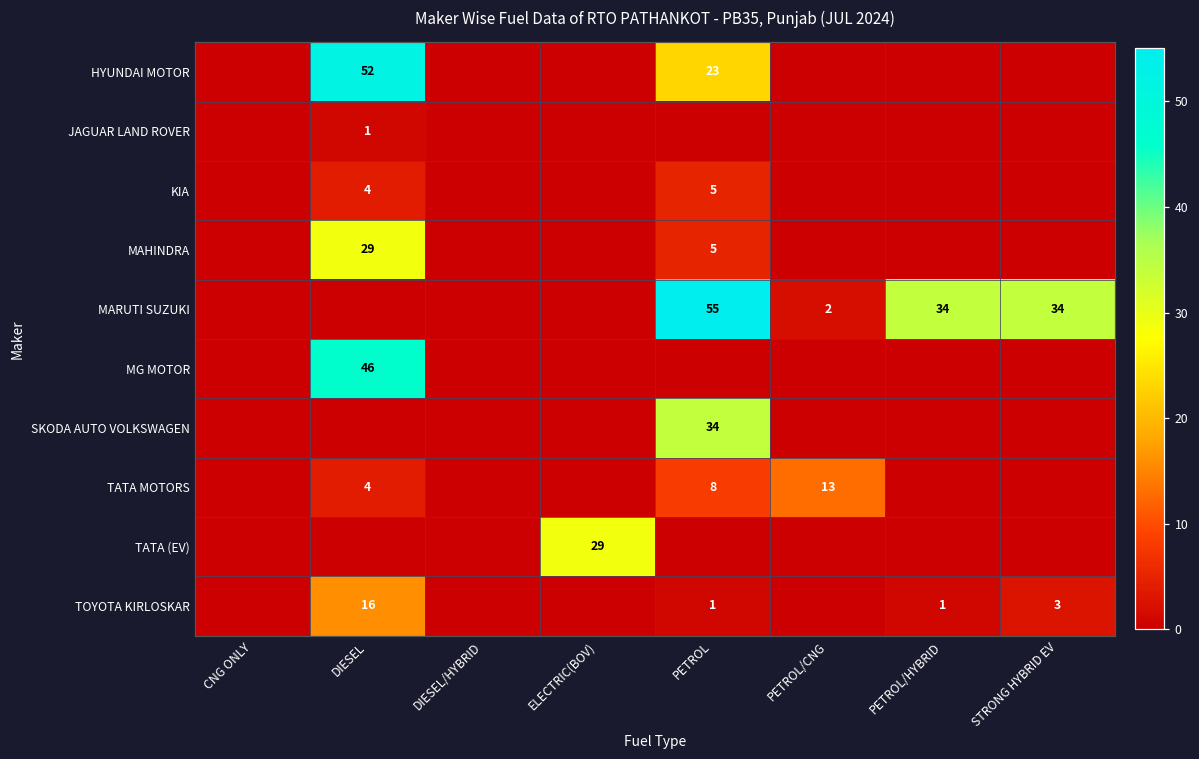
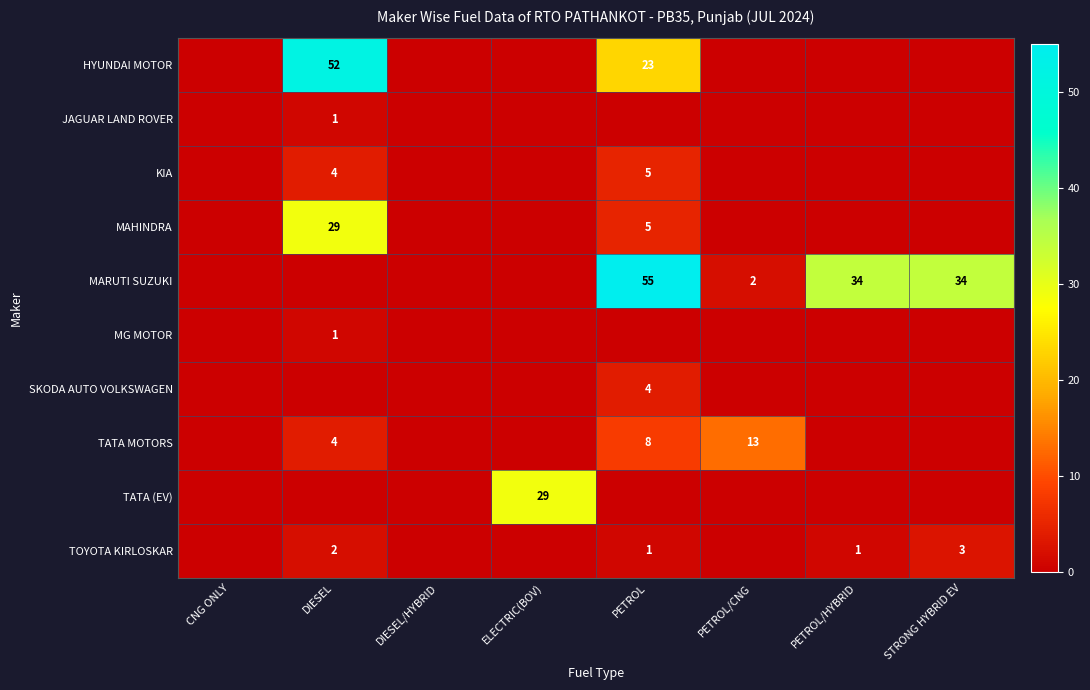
MG MOTOR, DIESEL: 46 -> 1
SKODA AUTO VOLKSWAGEN, PETROL: 34 -> 4
TOYOTA KIRLOSKAR, DIESEL: 16 -> 2
